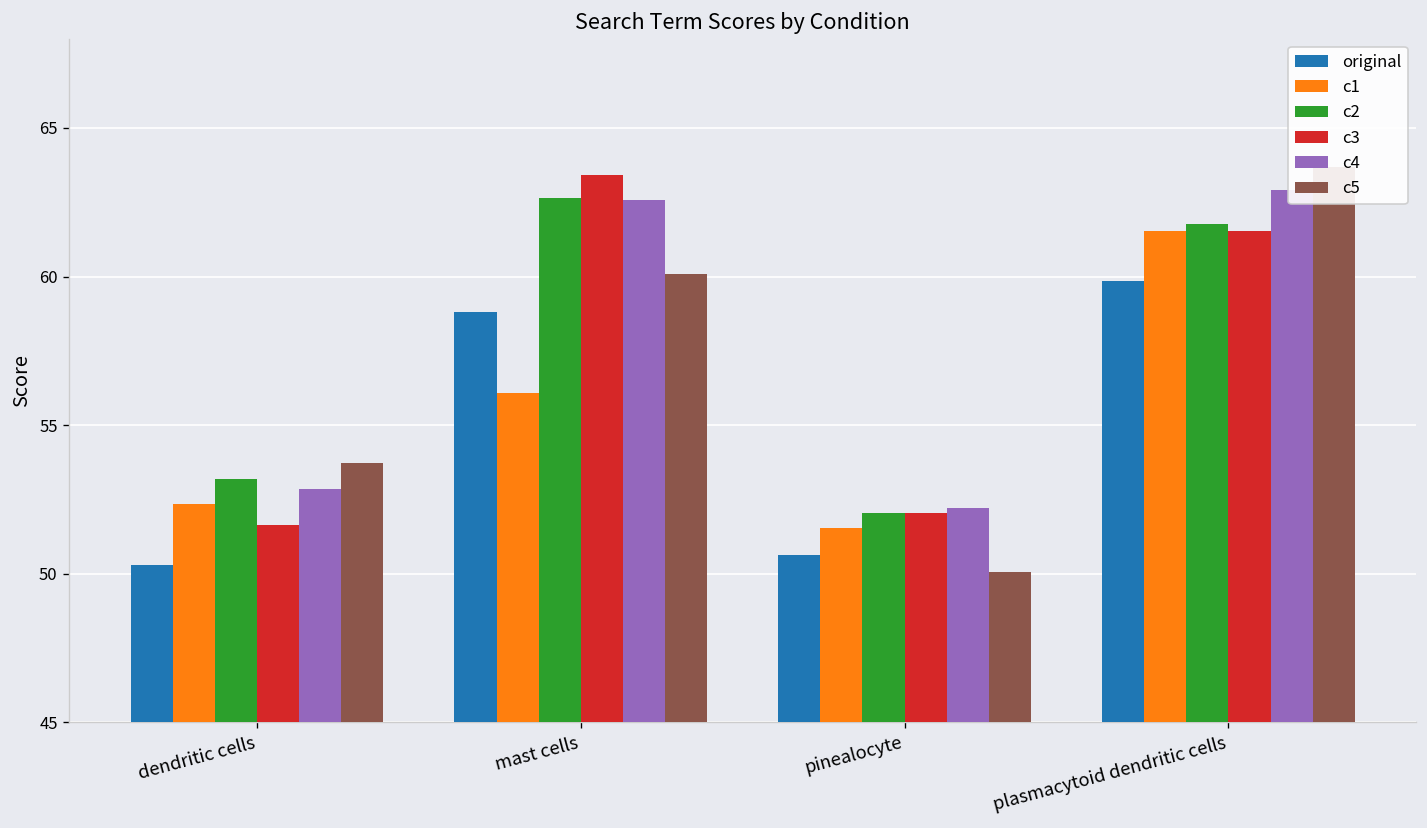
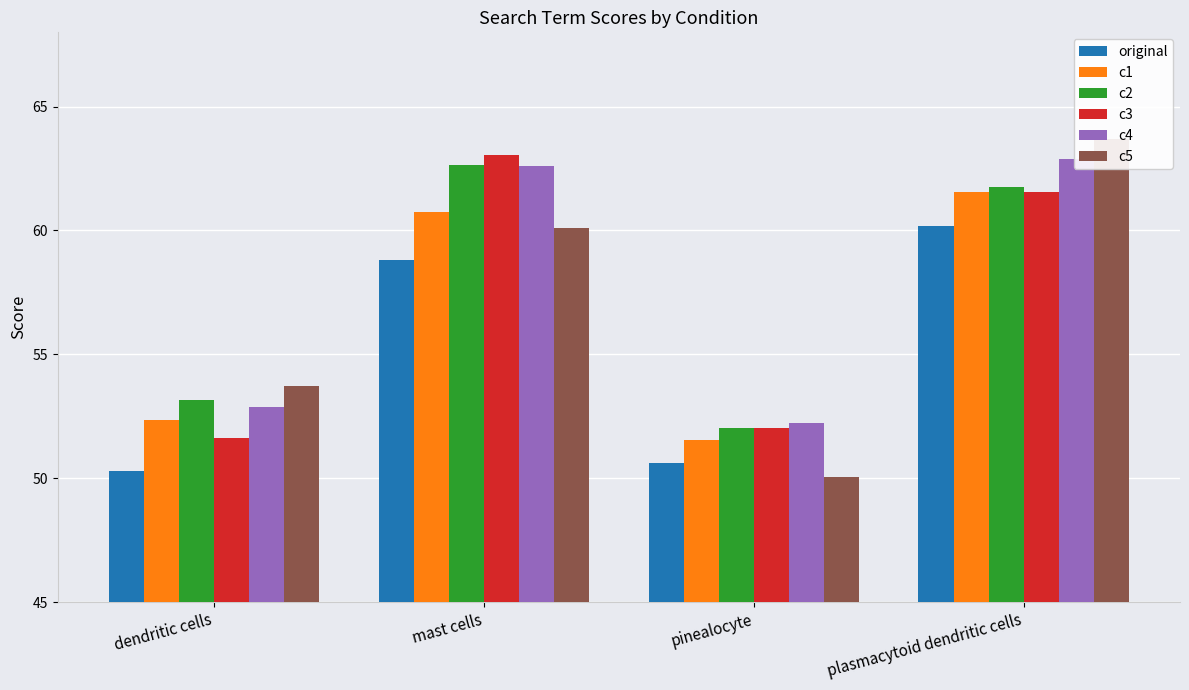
c1, mast cells: 56.1 -> 60.7
c3, mast cells: 63.4 -> 63.1
original, plasmacytoid dendritic cells: 59.9 -> 60.2
